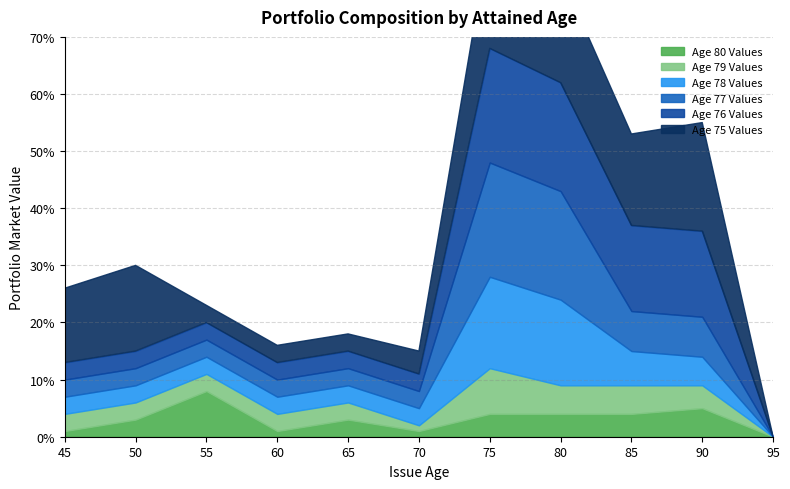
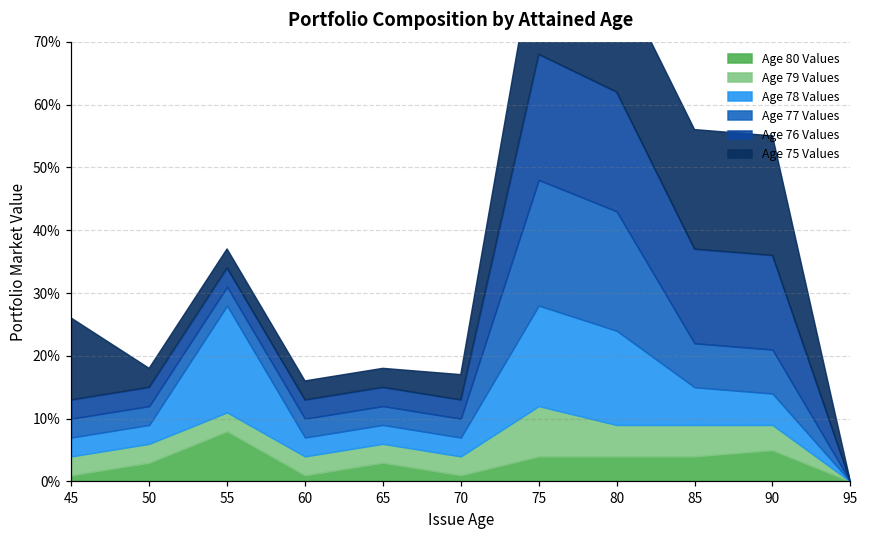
Age 75 Values, 50: 15% -> 3%
Age 78 Values, 55: 3% -> 17%
Age 79 Values, 70: 1% -> 3%
Age 75 Values, 85: 16% -> 19%
